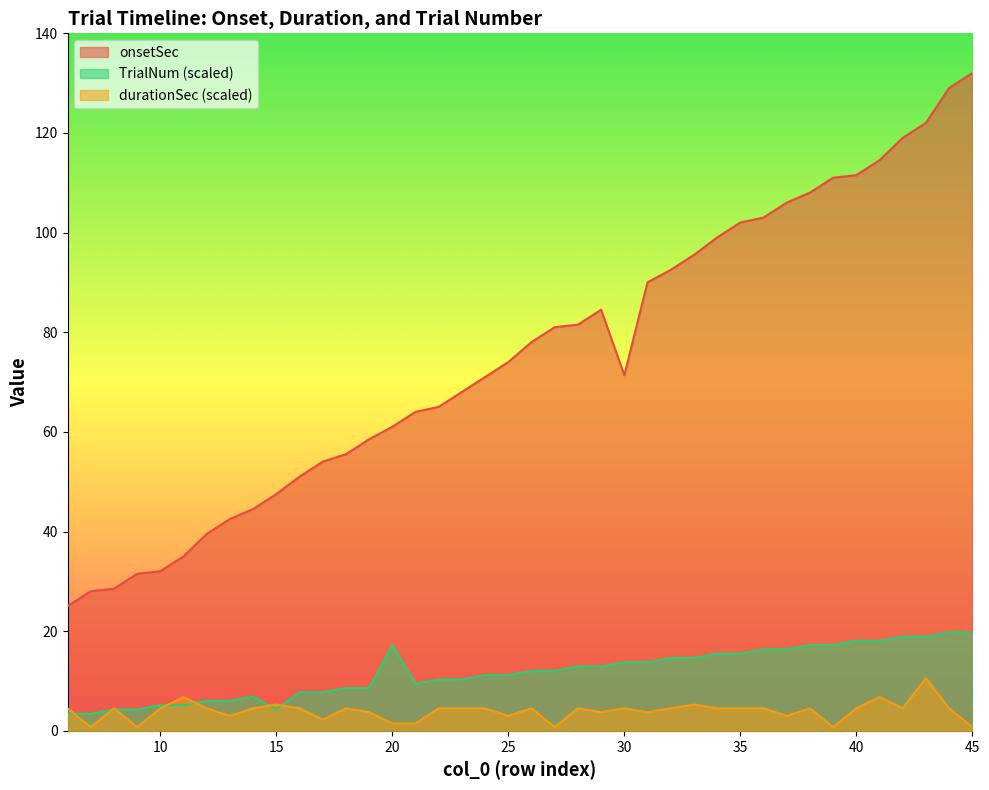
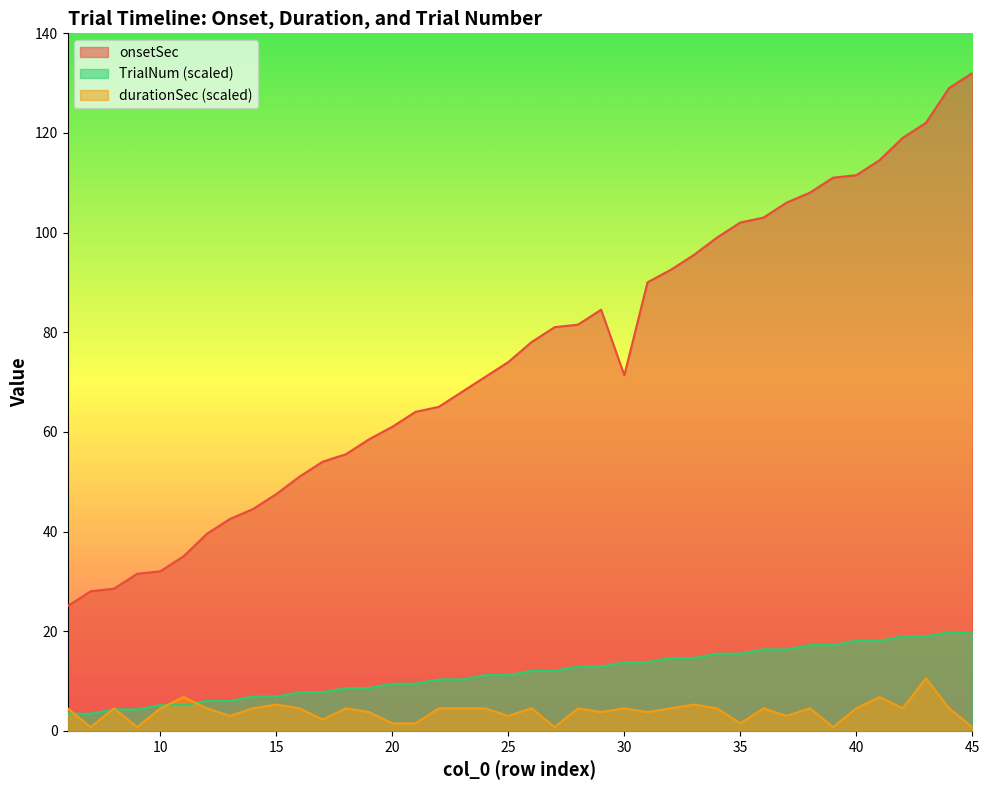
TrialNum (scaled), 15: 4 -> 7
TrialNum (scaled), 20: 17 -> 9
durationSec (scaled), 35: 5 -> 2
